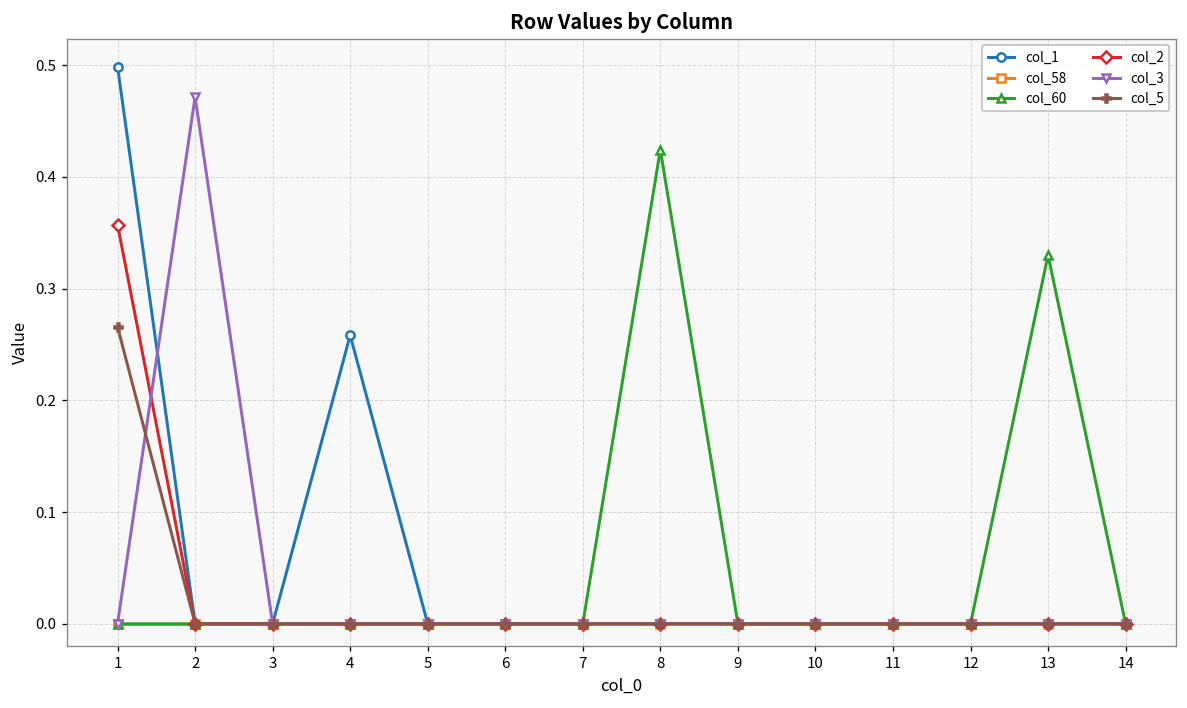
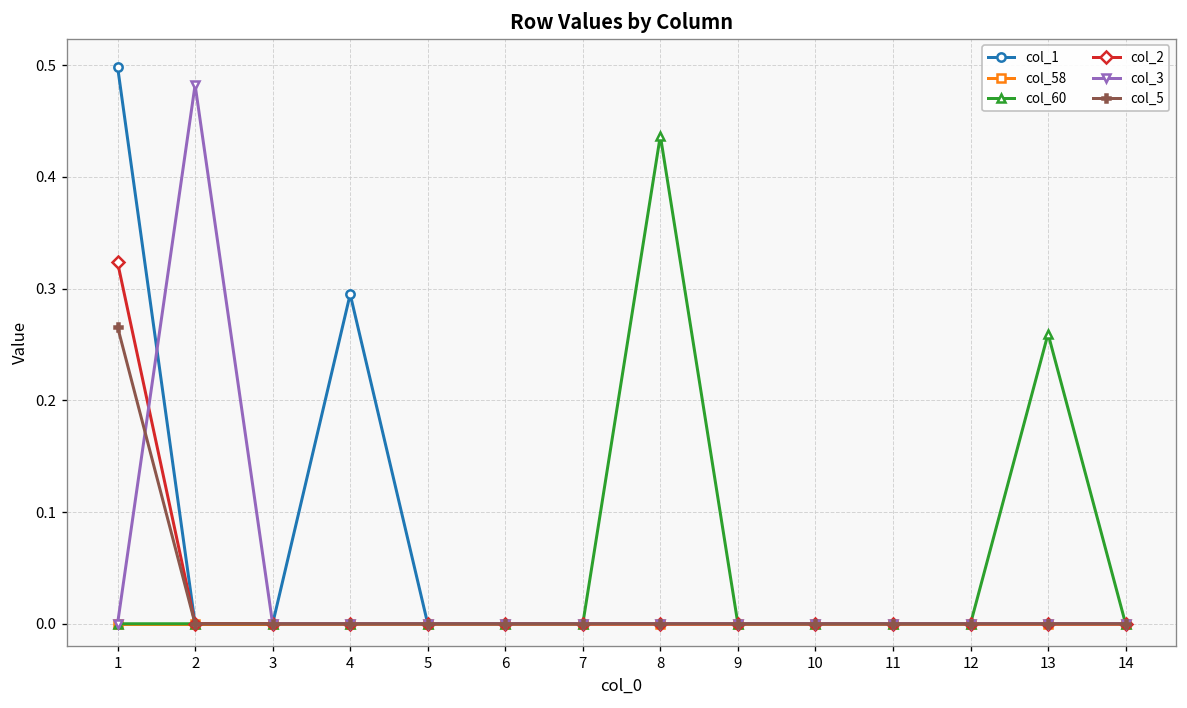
col_2, 1: 0.36 -> 0.32
col_3, 2: 0.47 -> 0.48
col_1, 4: 0.26 -> 0.29
col_60, 8: 0.42 -> 0.44
col_60, 13: 0.33 -> 0.26
